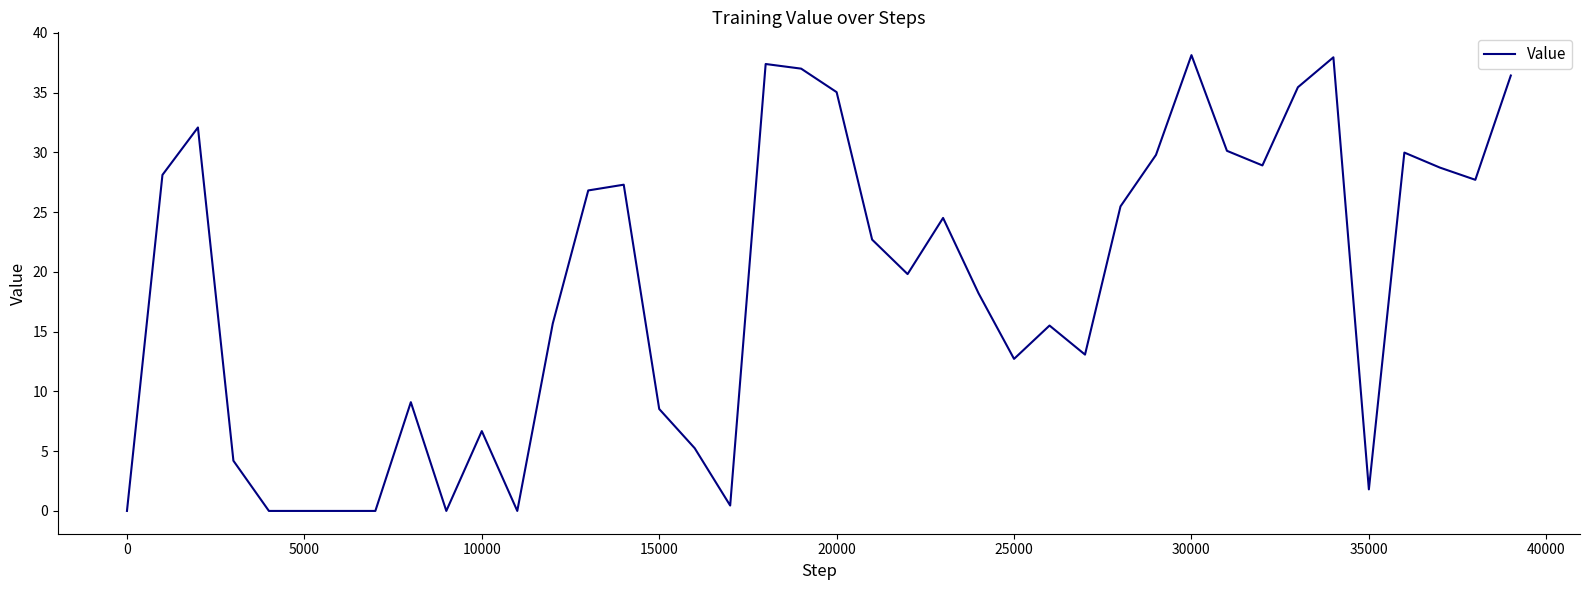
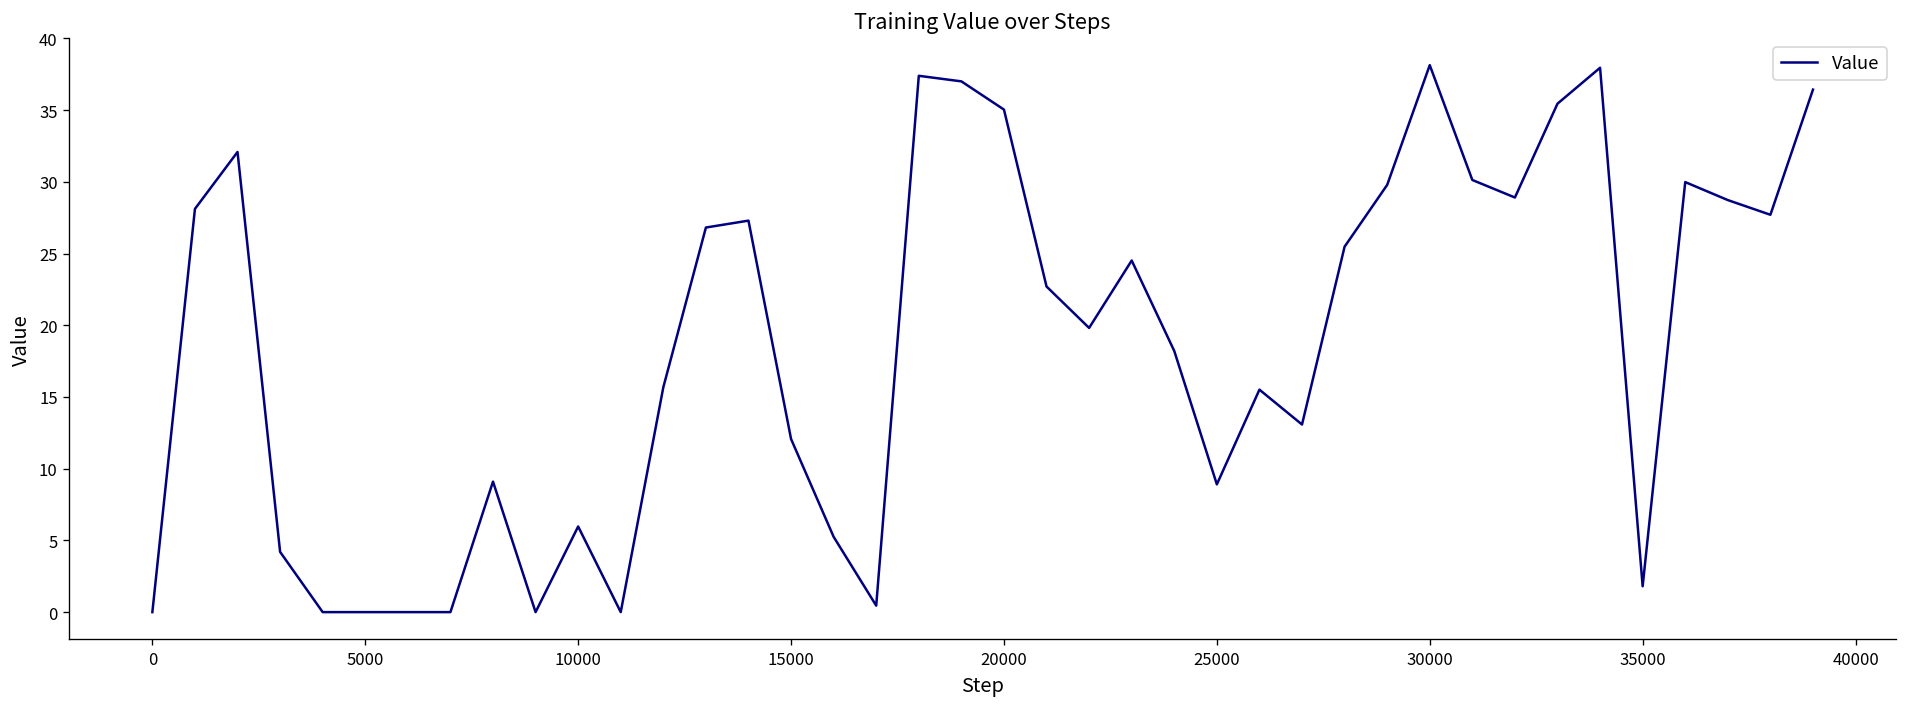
10000: 6.7 -> 6.0
15000: 8.5 -> 12.1
25000: 12.7 -> 8.9
